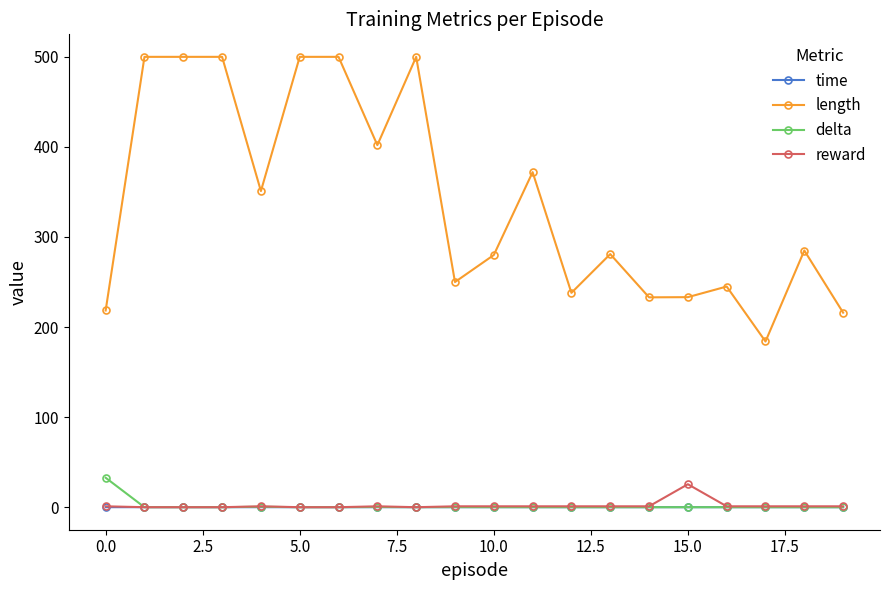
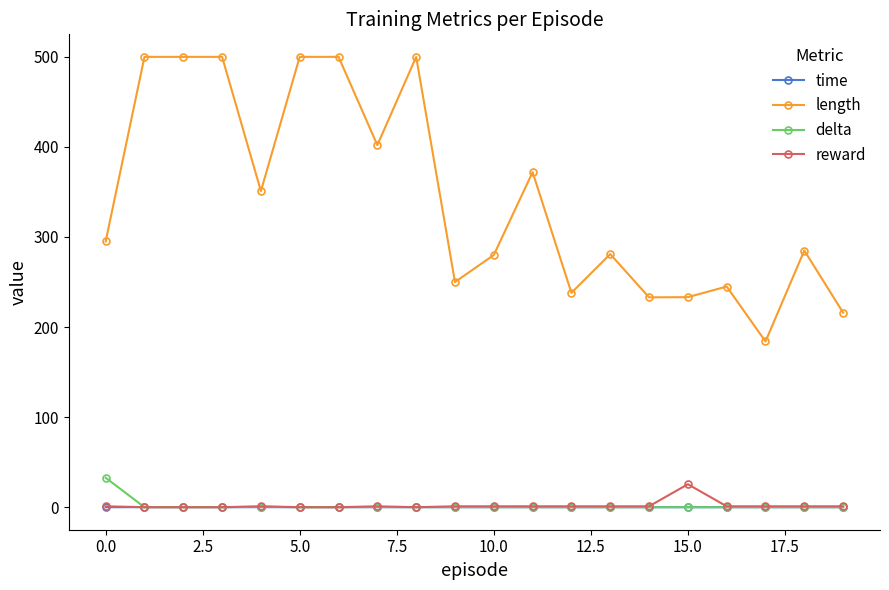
length, 0.0: 220 -> 300
